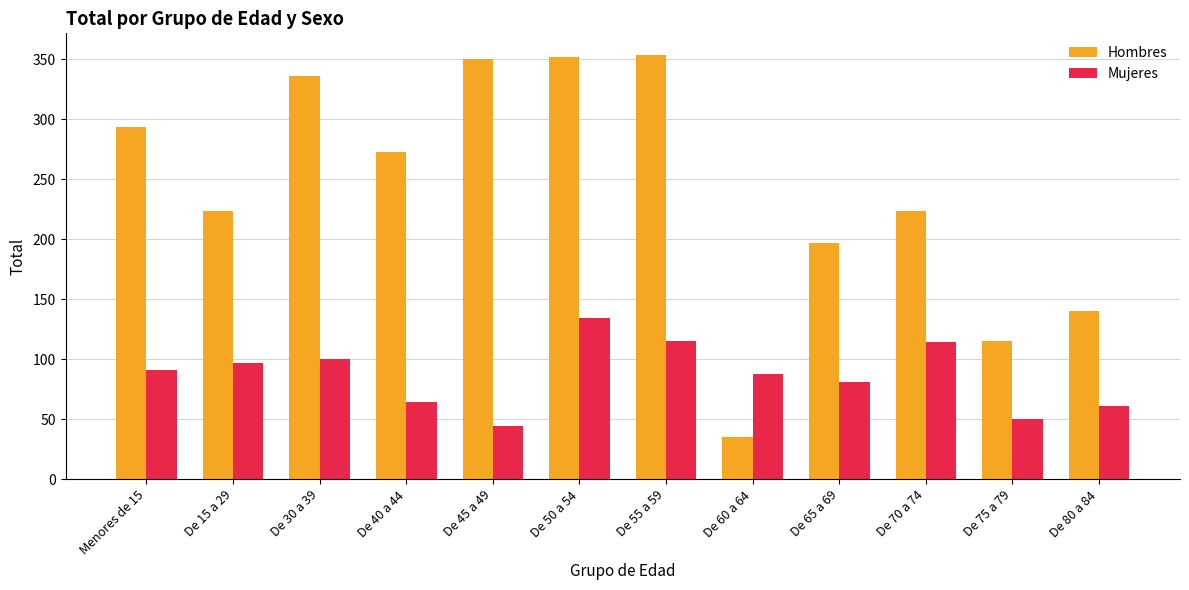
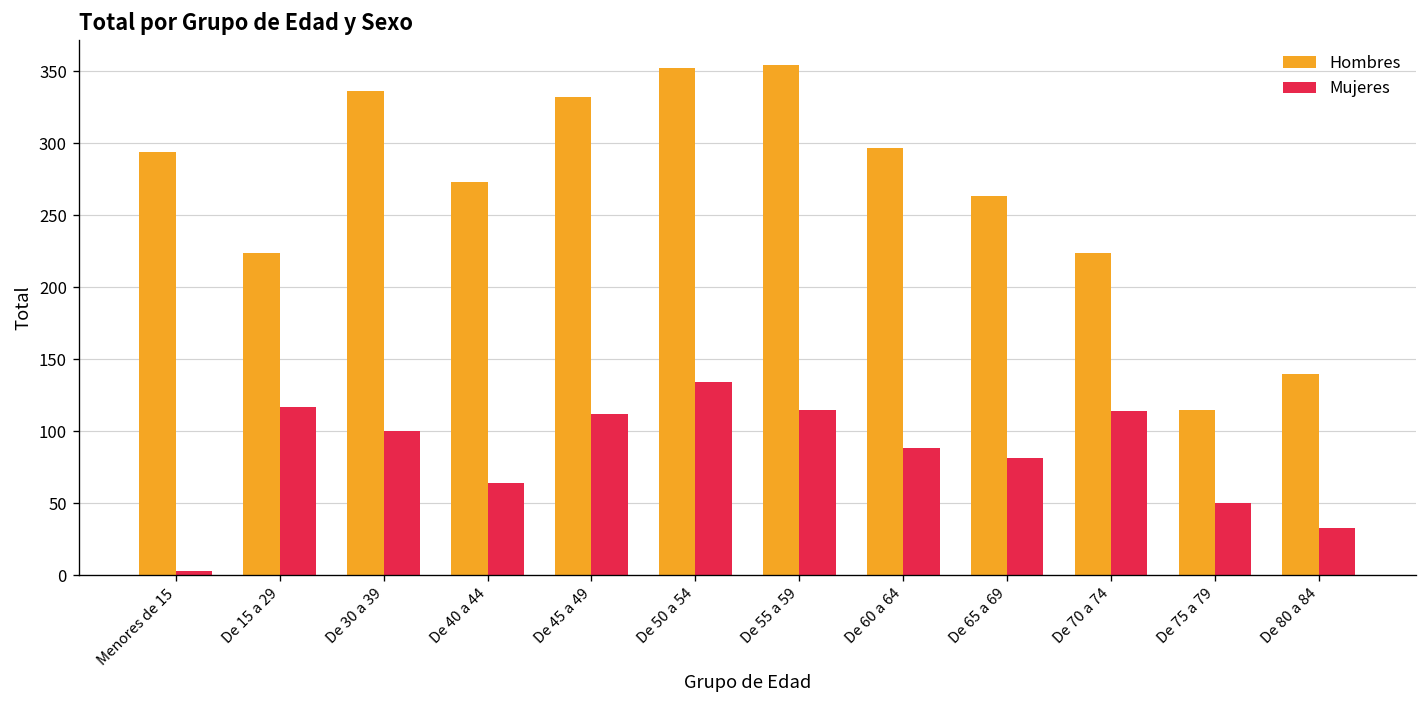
Mujeres, Menores de 15: 91 -> 3
Mujeres, De 15 a 29: 97 -> 117
Hombres, De 45 a 49: 350 -> 332
Mujeres, De 45 a 49: 44 -> 112
Hombres, De 60 a 64: 35 -> 297
Hombres, De 65 a 69: 197 -> 263
Mujeres, De 80 a 84: 61 -> 33
